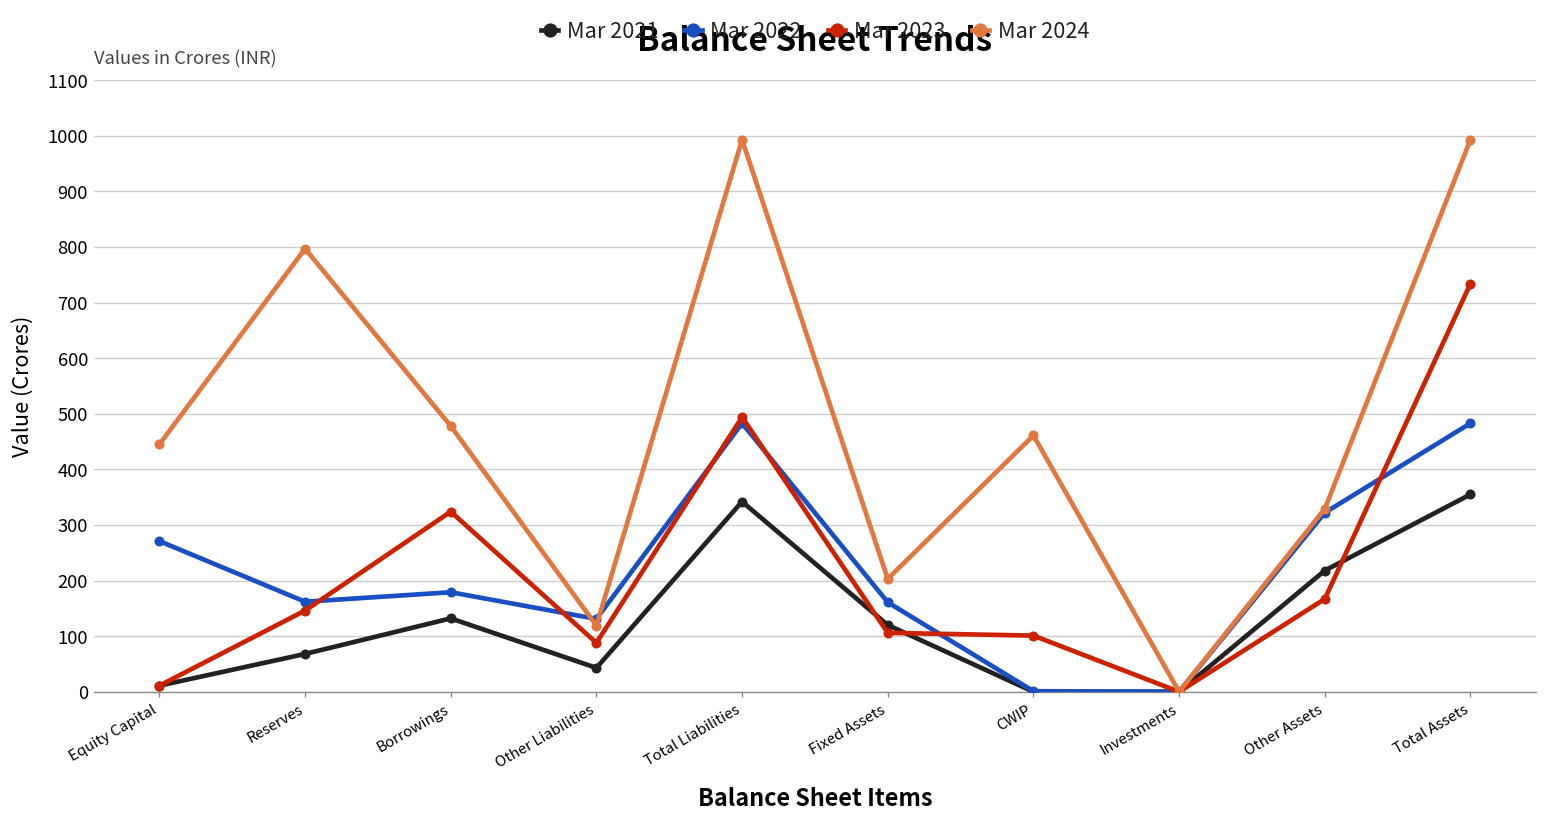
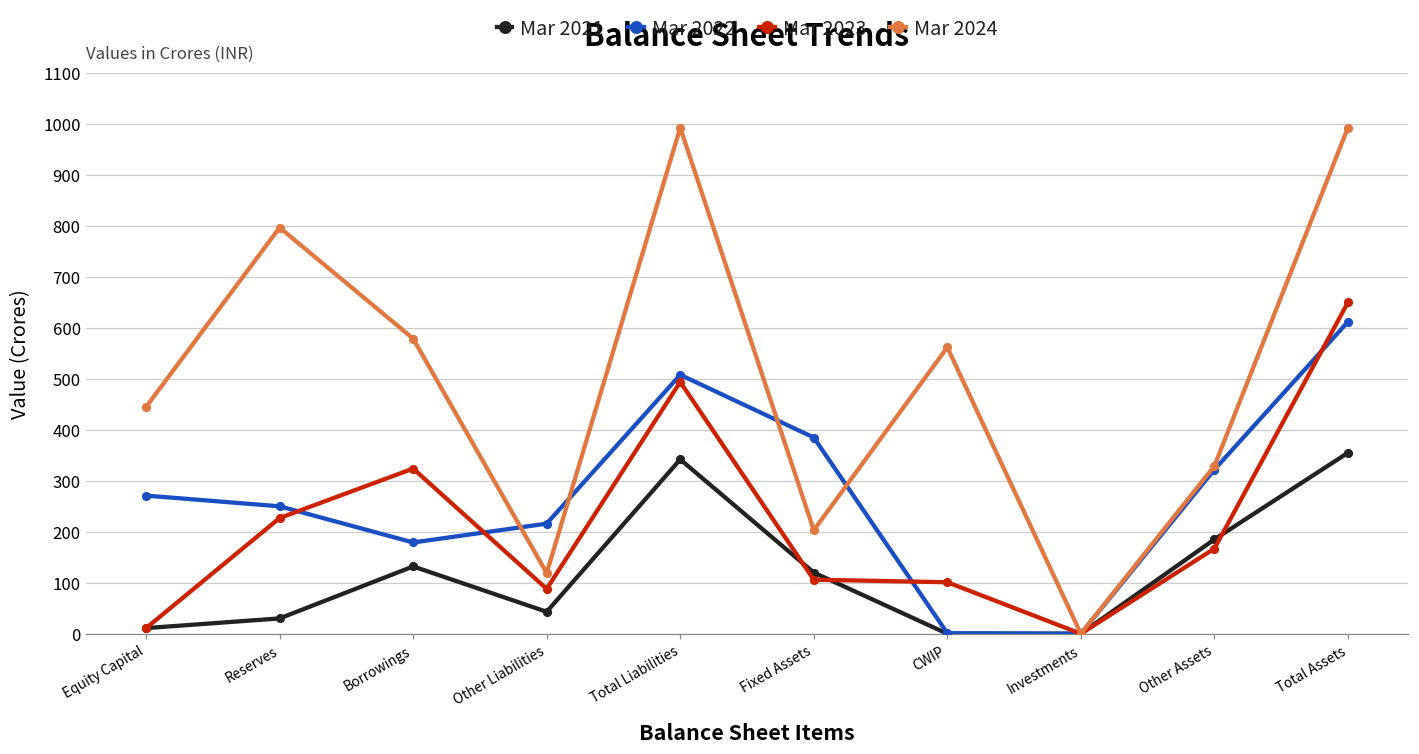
Mar 2021, Reserves: 70 -> 30
Mar 2022, Reserves: 160 -> 250
Mar 2023, Reserves: 150 -> 230
Mar 2024, Borrowings: 480 -> 580
Mar 2022, Other Liabilities: 130 -> 220
Mar 2022, Total Liabilities: 480 -> 510
Mar 2022, Fixed Assets: 160 -> 390
Mar 2024, CWIP: 460 -> 560
Mar 2021, Other Assets: 220 -> 190
Mar 2022, Total Assets: 480 -> 610
Mar 2023, Total Assets: 730 -> 650
